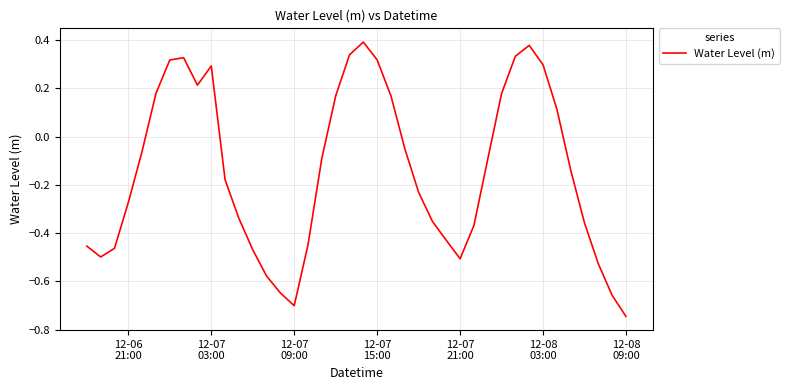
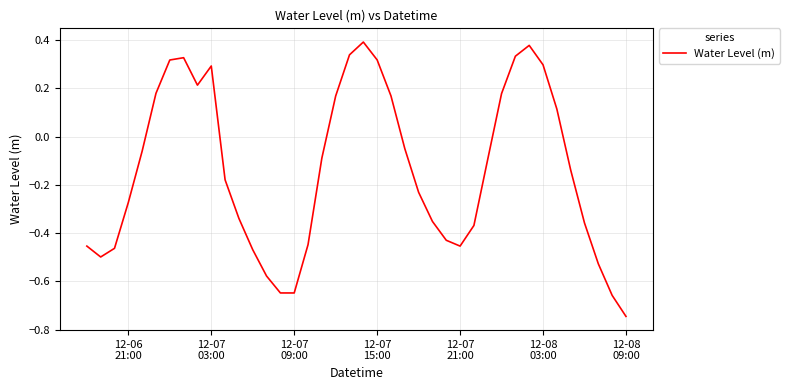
12-07 09:00: -0.70 -> -0.65
12-07 21:00: -0.51 -> -0.45
